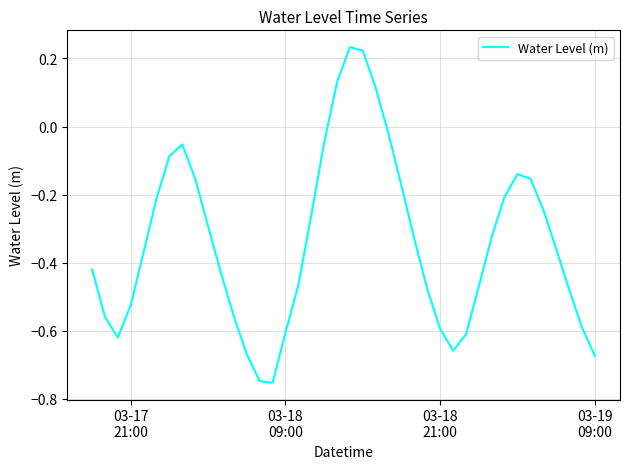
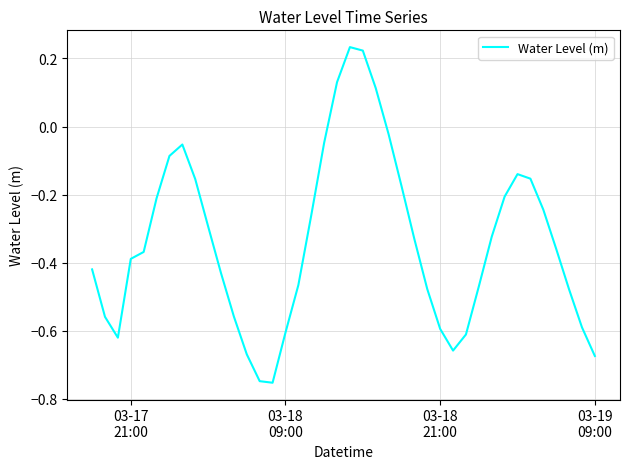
03-17 21:00: -0.52 -> -0.39
